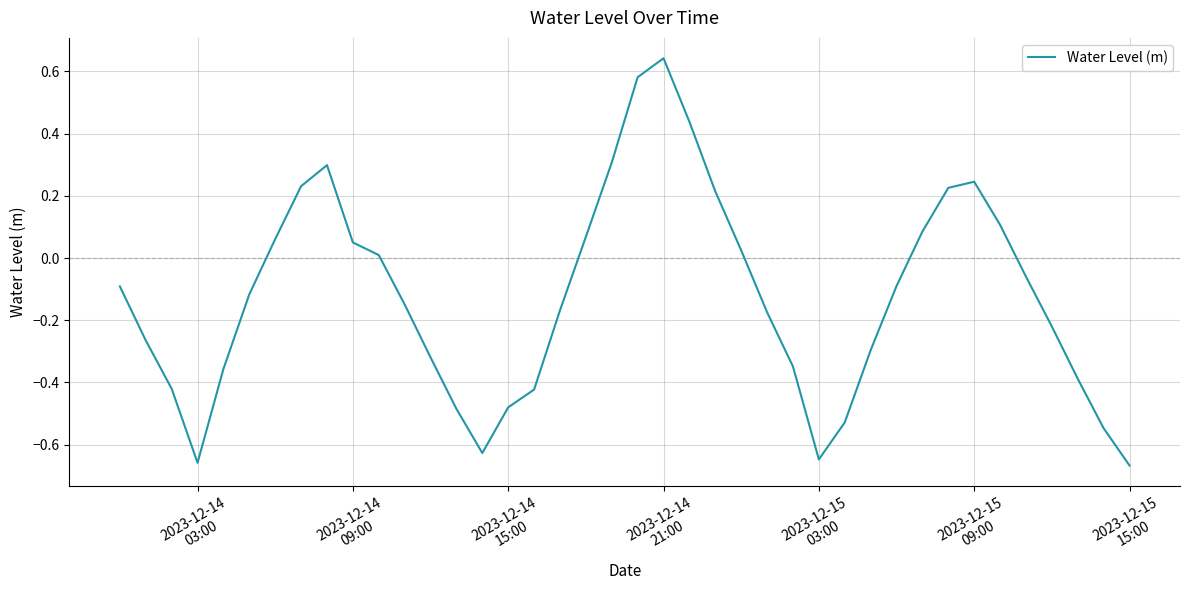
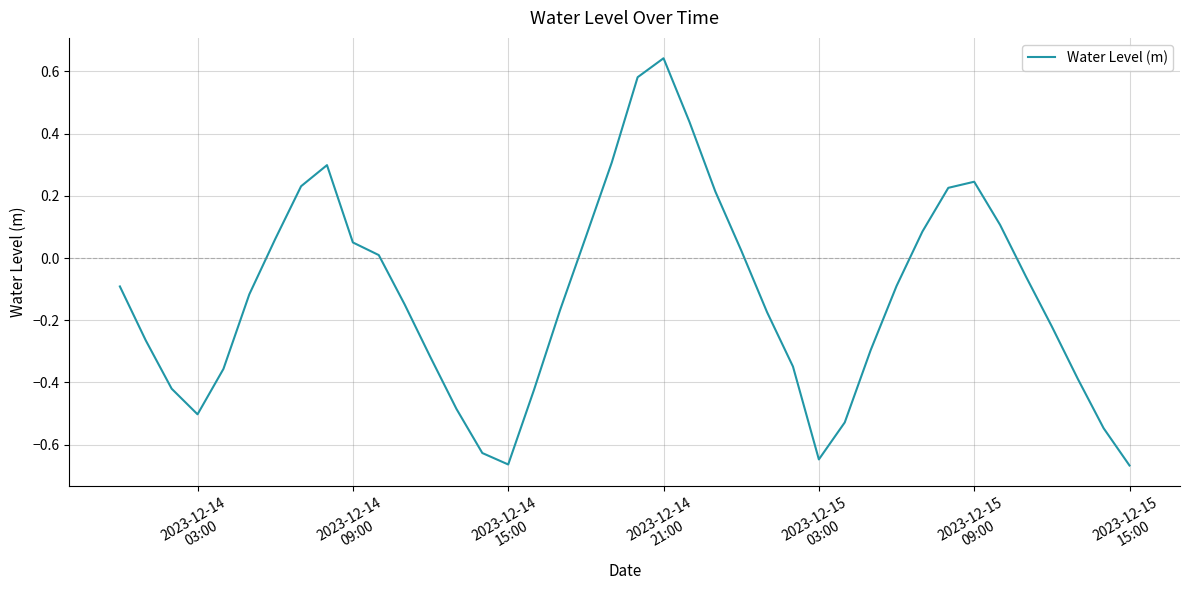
2023-12-14 03:00: -0.66 -> -0.50
2023-12-14 15:00: -0.48 -> -0.66
